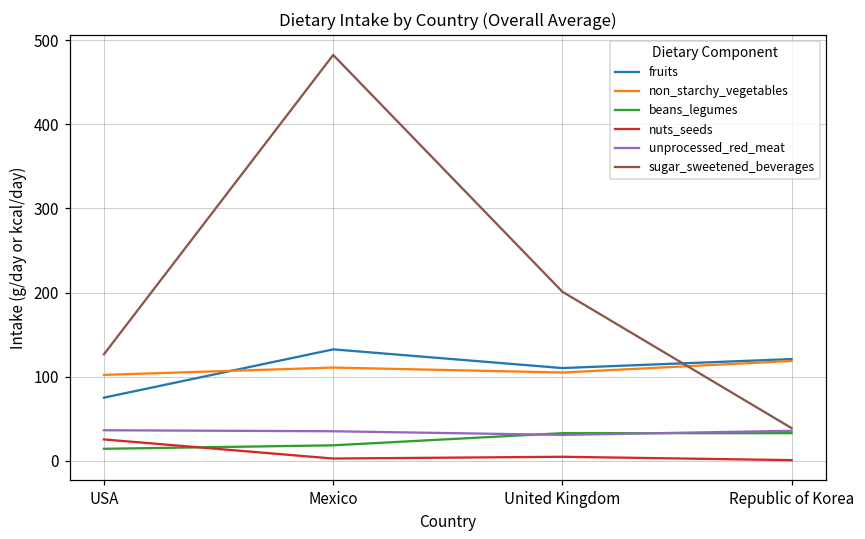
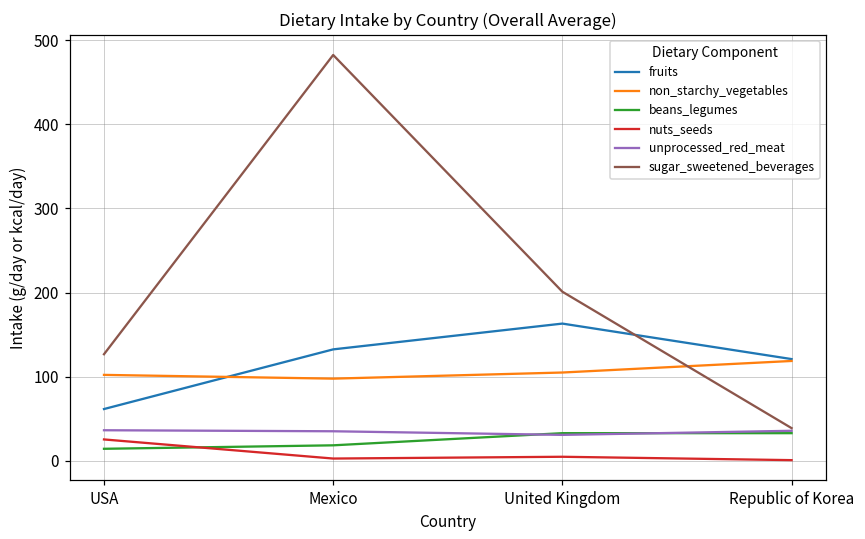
fruits, USA: 70 -> 60
non_starchy_vegetables, Mexico: 110 -> 100
fruits, United Kingdom: 110 -> 160
